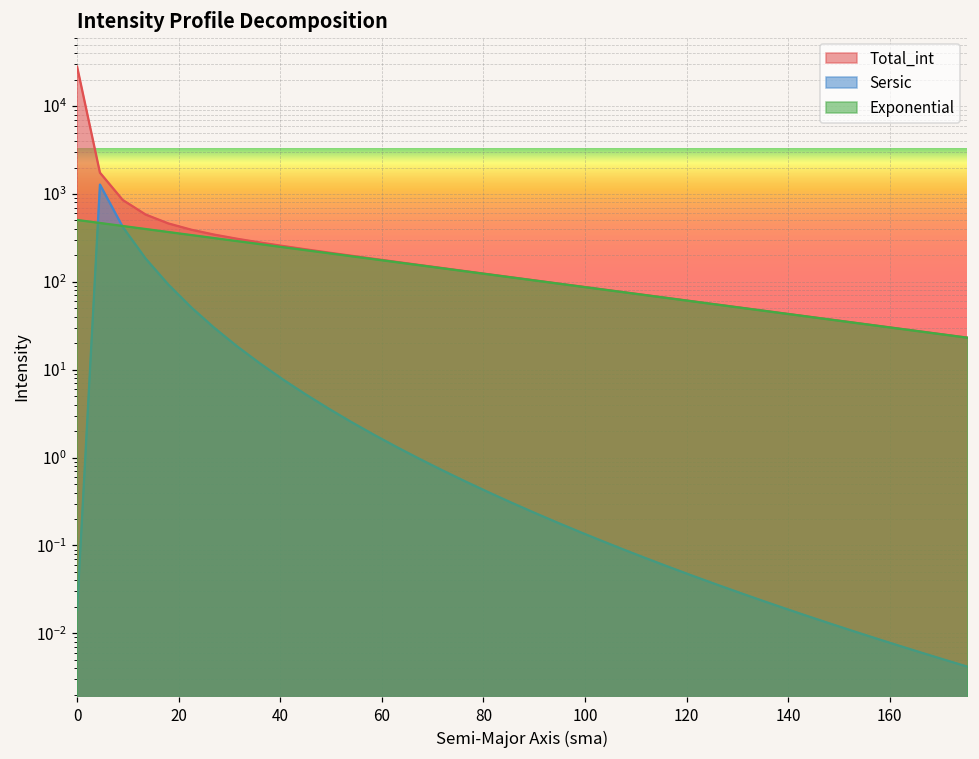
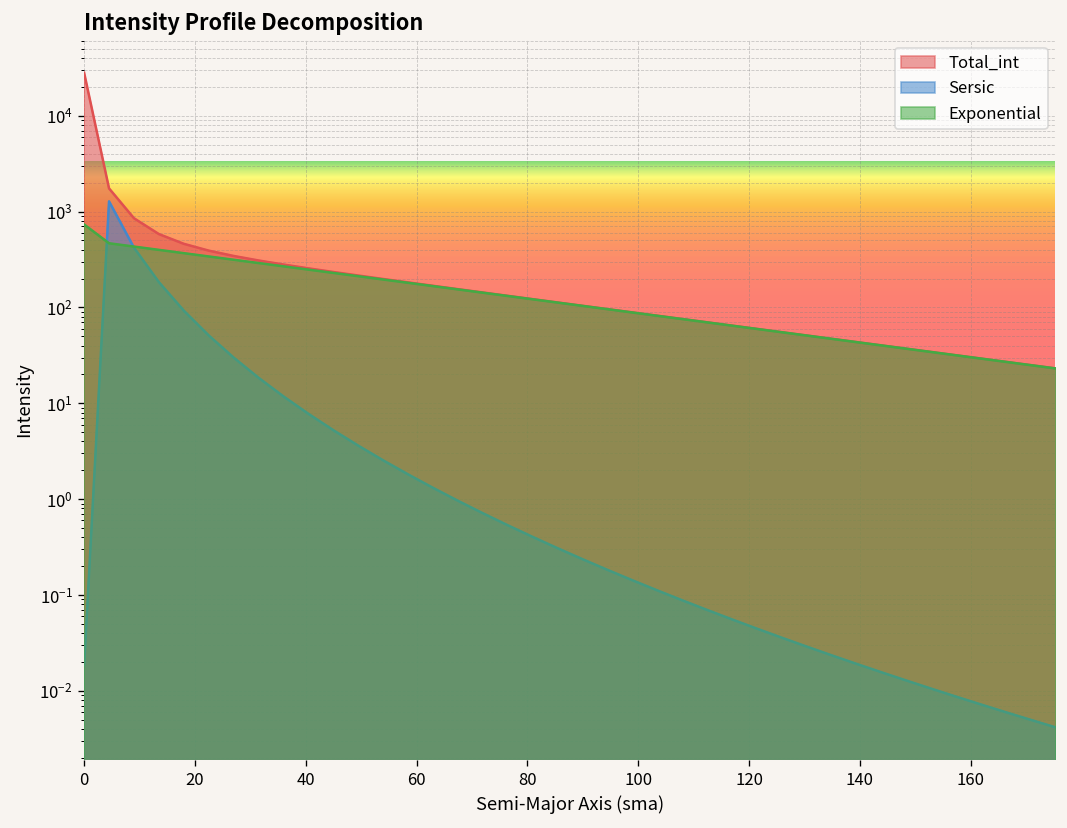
Exponential, 0: 500 -> 700
